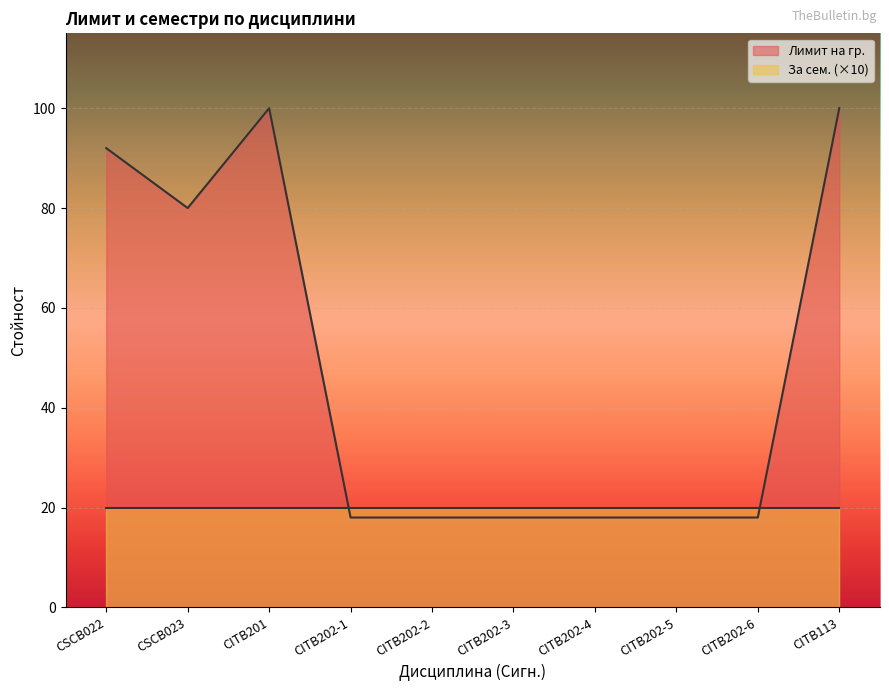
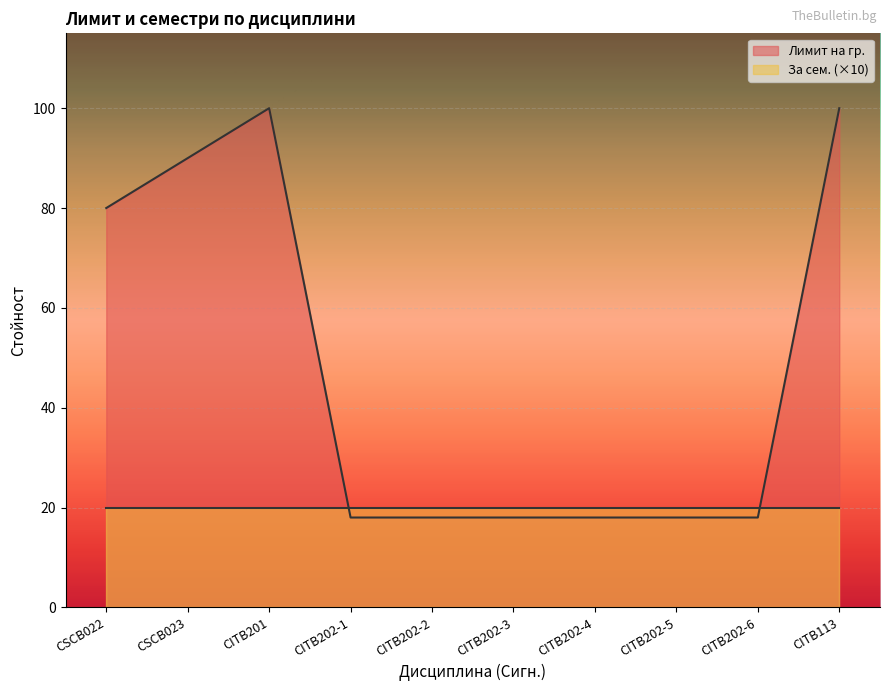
Лимит на гр., CSCB022: 92 -> 80
Лимит на гр., CSCB023: 80 -> 90
